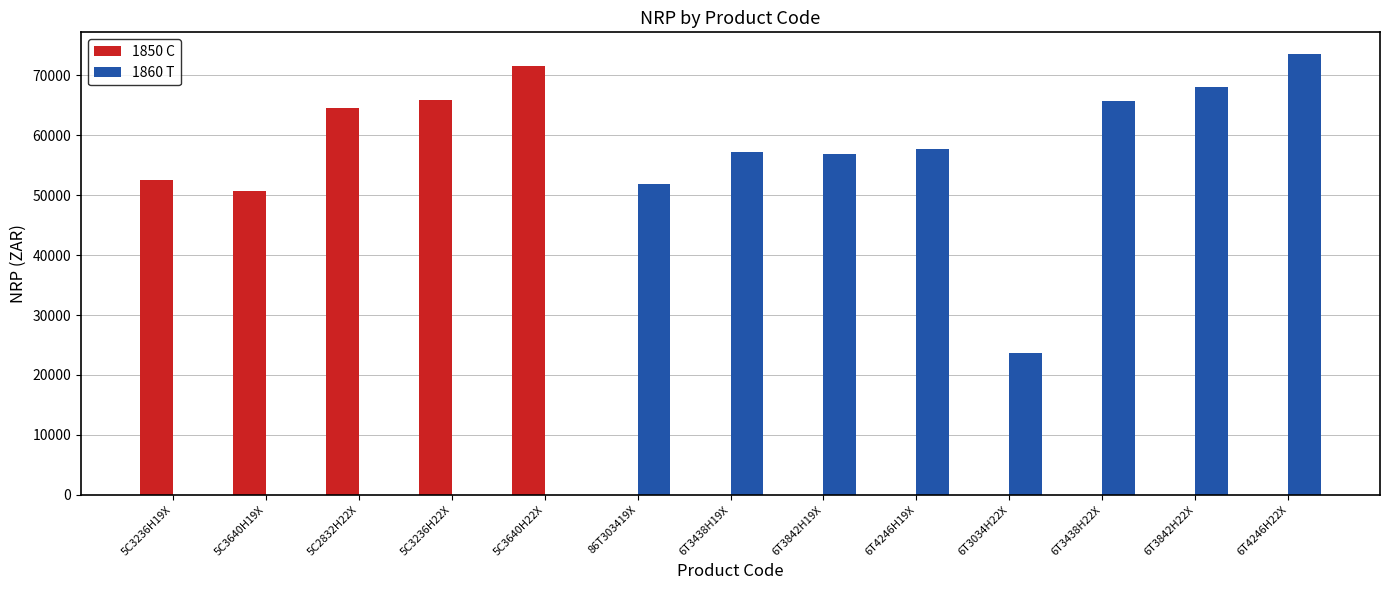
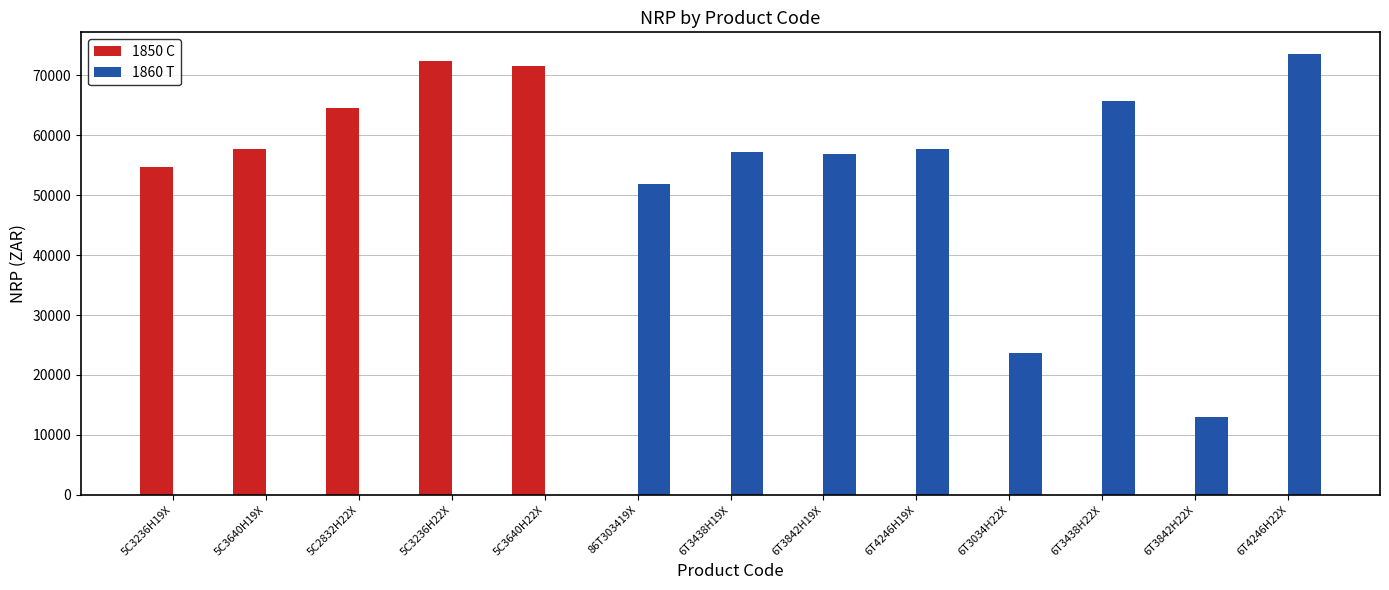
1850 C, 5C3236H19X: 53000 -> 55000
1850 C, 5C3640H19X: 51000 -> 58000
1850 C, 5C3236H22X: 66000 -> 72000
1860 T, 6T3842H22X: 68000 -> 13000
